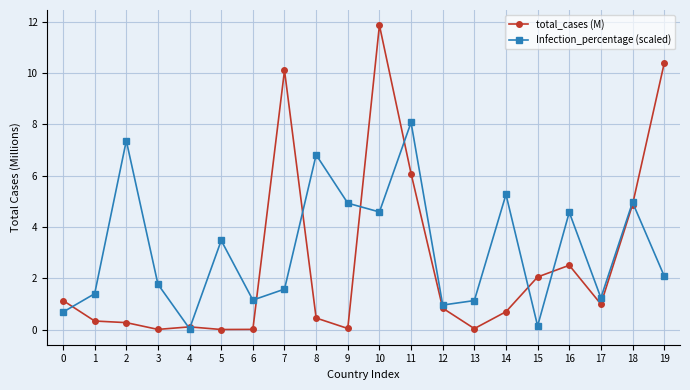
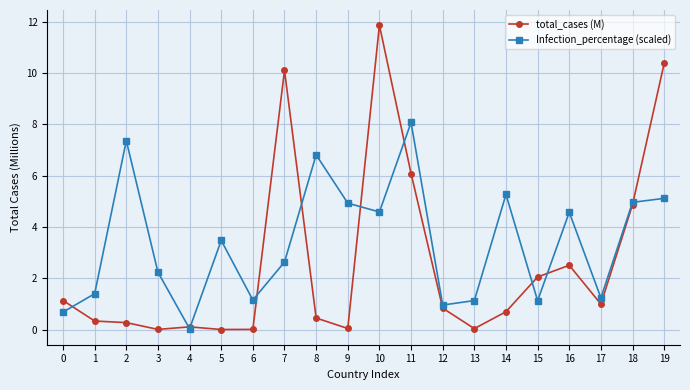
Infection_percentage (scaled), 3: 1.8 -> 2.2
Infection_percentage (scaled), 7: 1.6 -> 2.6
Infection_percentage (scaled), 15: 0.1 -> 1.1
Infection_percentage (scaled), 19: 2.1 -> 5.1
